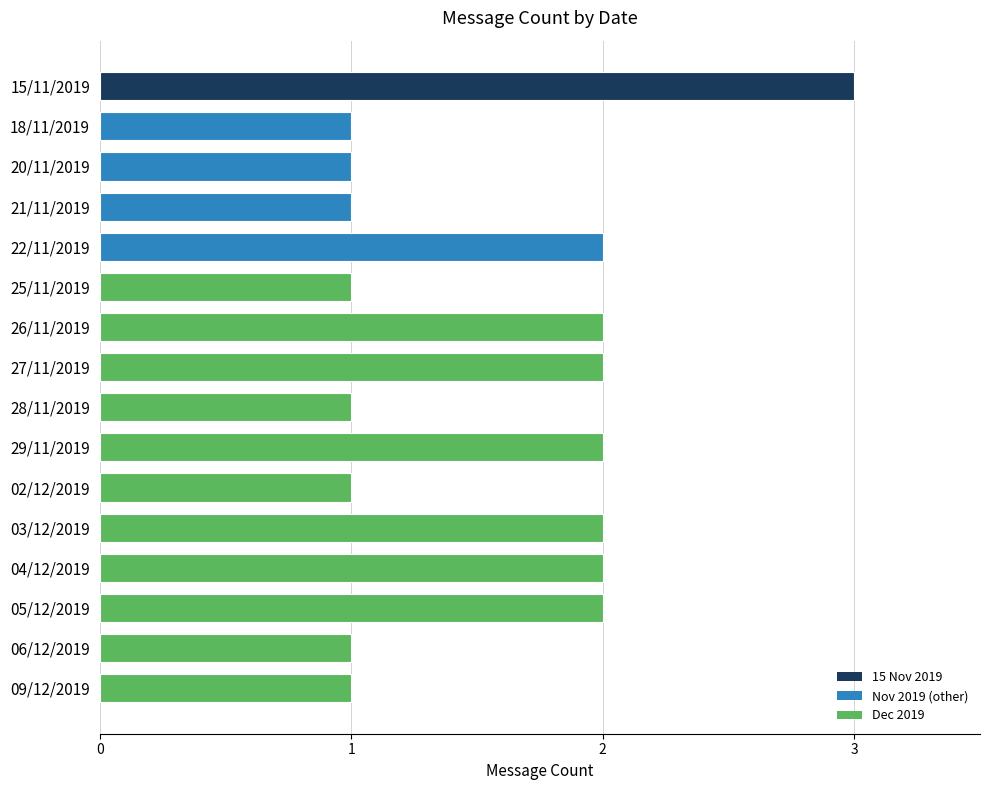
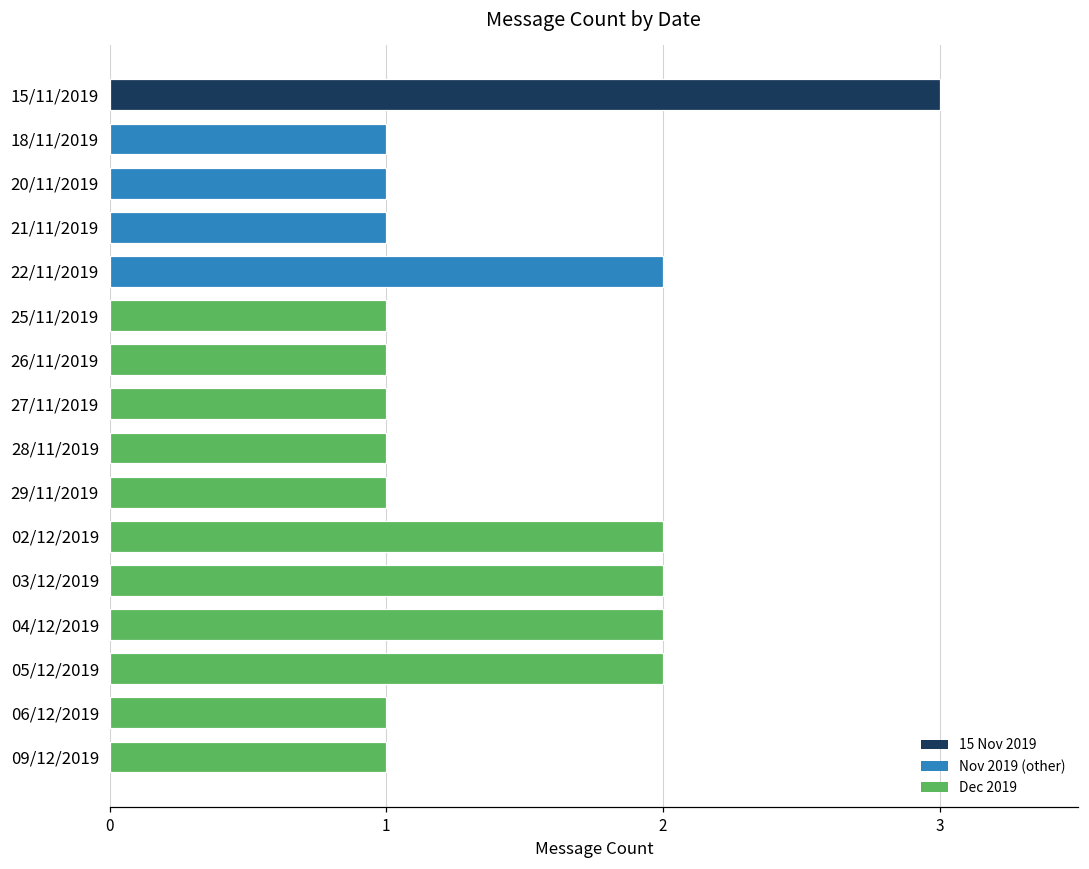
26/11/2019: 2 -> 1
27/11/2019: 2 -> 1
29/11/2019: 2 -> 1
02/12/2019: 1 -> 2
